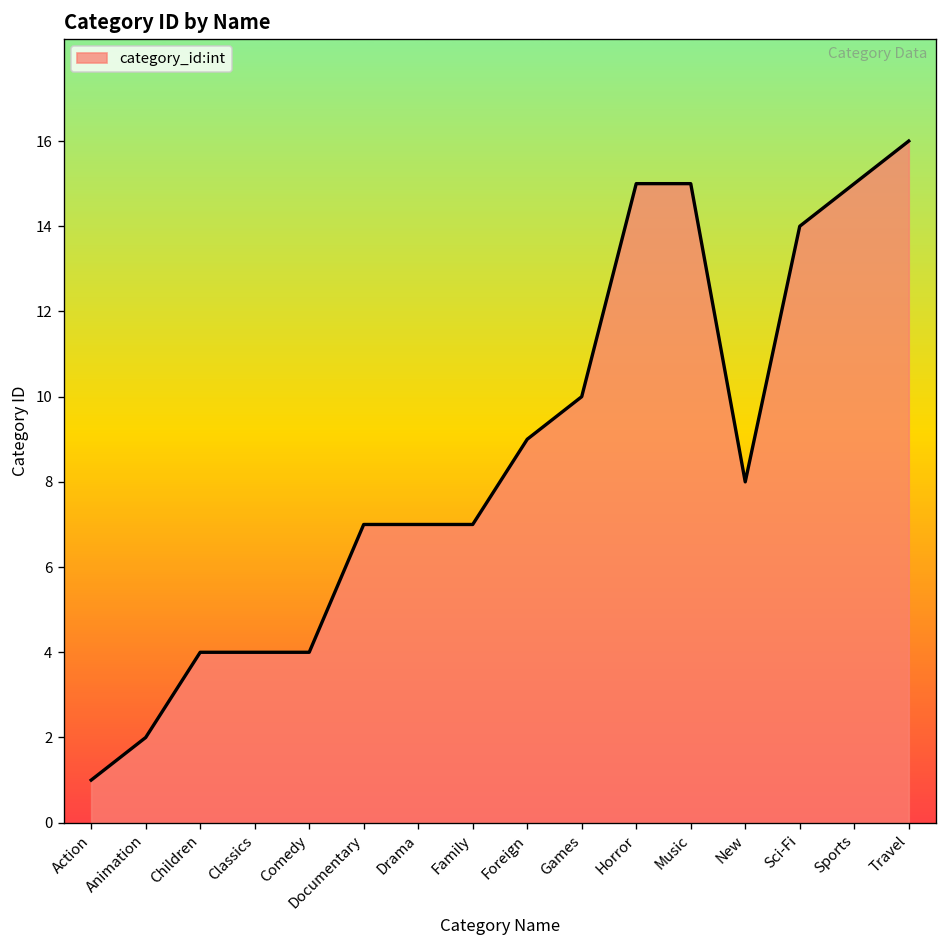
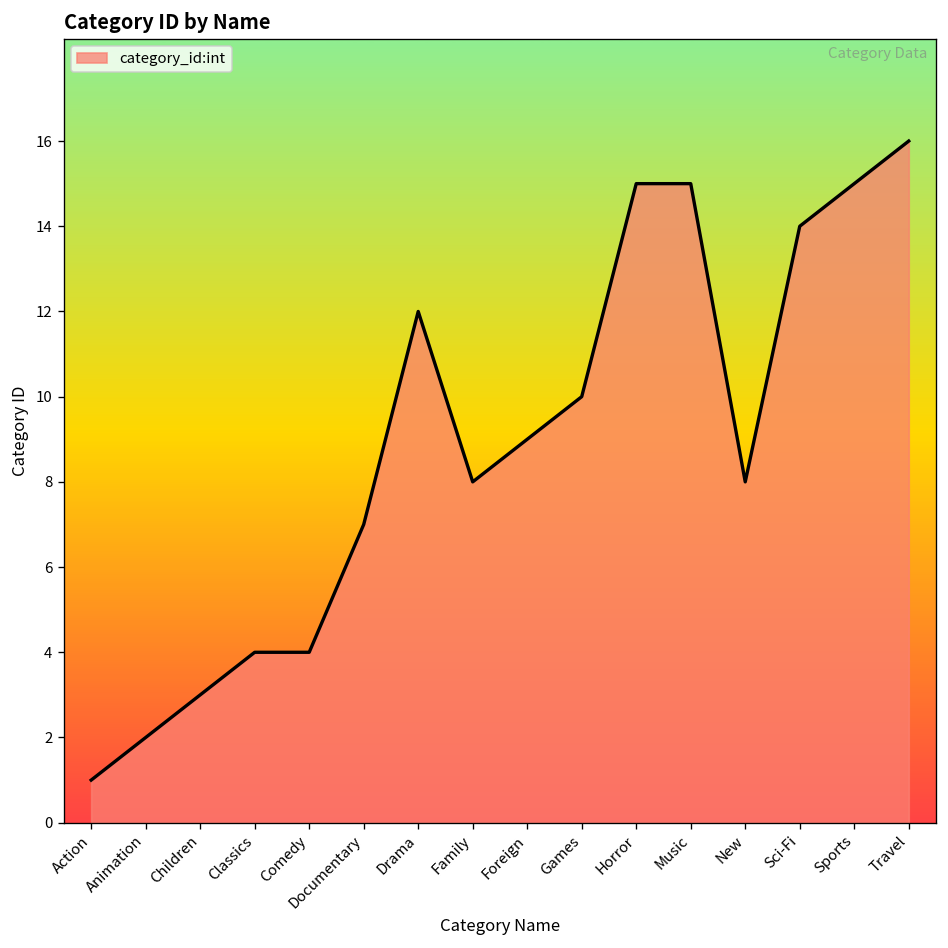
Children: 4 -> 3
Drama: 7 -> 12
Family: 7 -> 8
